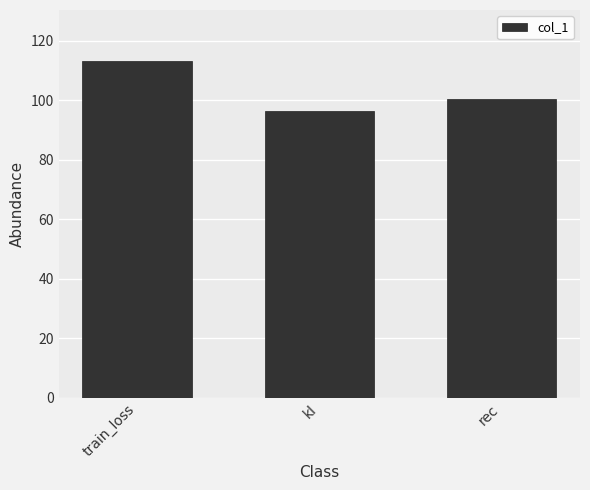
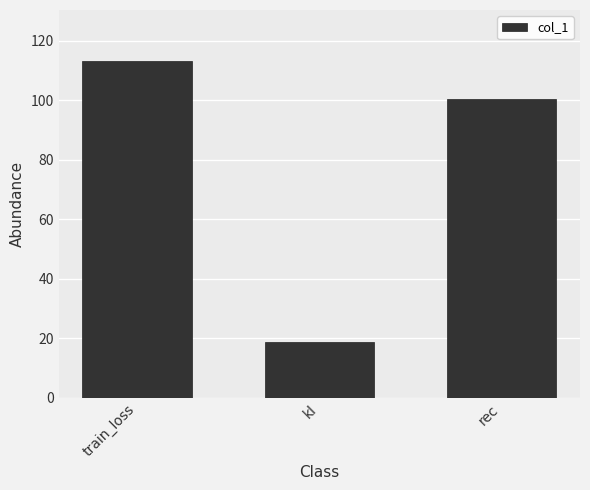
kl: 97 -> 19
